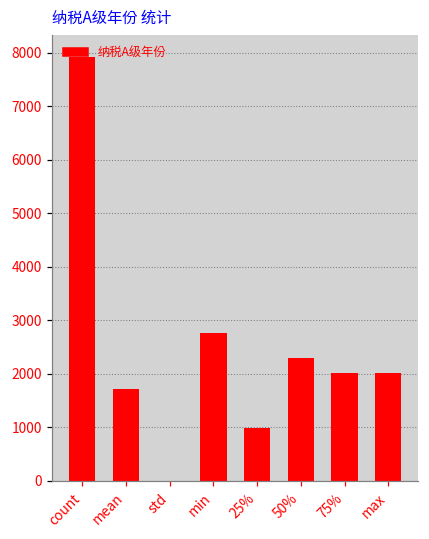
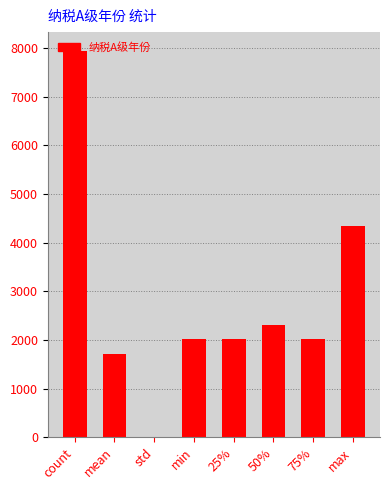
min: 2800 -> 2000
25%: 1000 -> 2000
max: 2000 -> 4300
